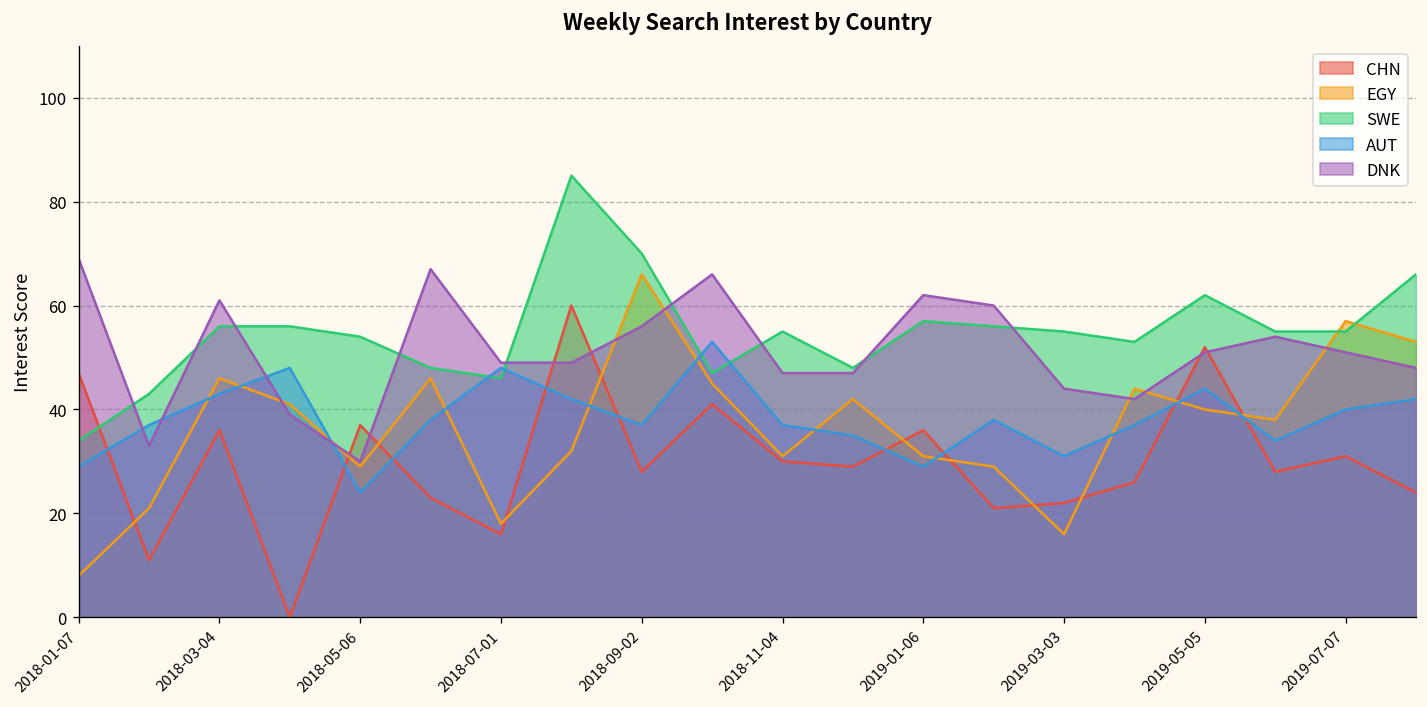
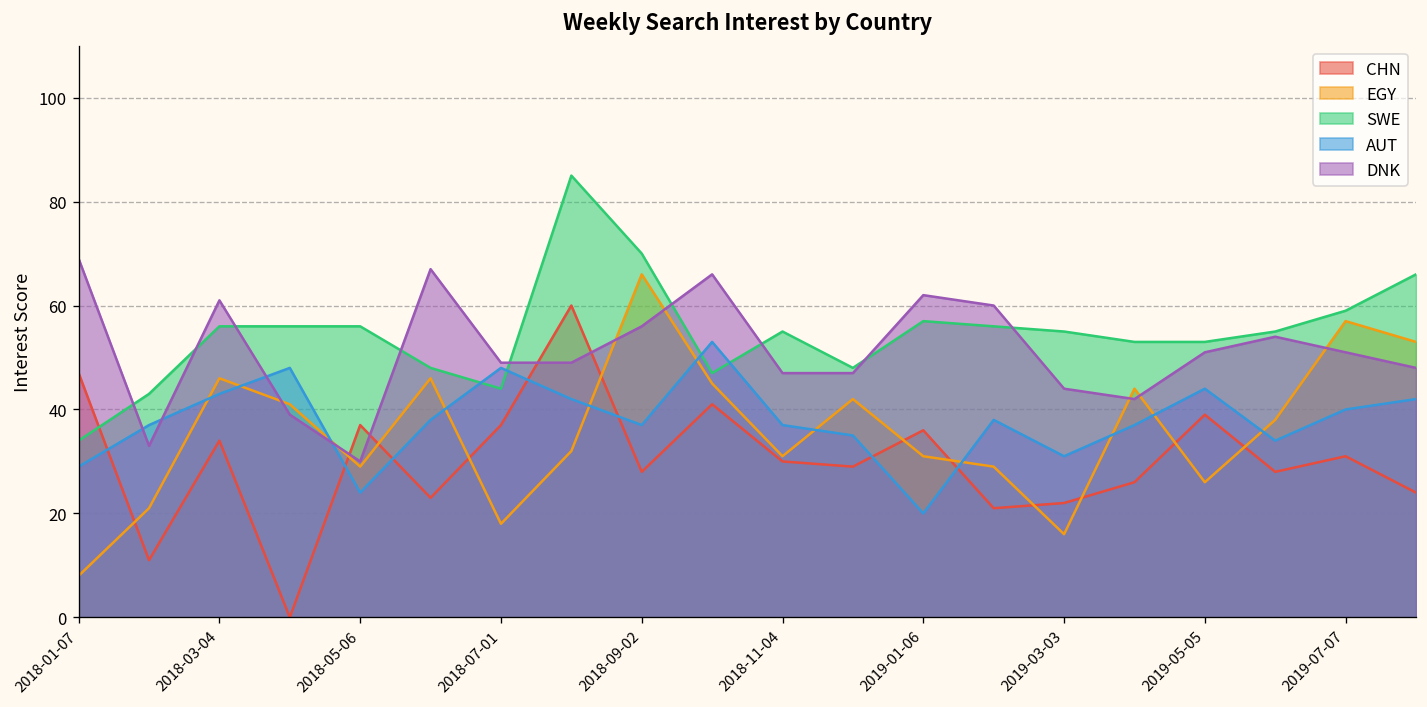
CHN, 2018-03-04: 36 -> 34
SWE, 2018-05-06: 54 -> 56
CHN, 2018-07-01: 16 -> 37
SWE, 2018-07-01: 46 -> 44
AUT, 2019-01-06: 29 -> 20
CHN, 2019-05-05: 52 -> 39
EGY, 2019-05-05: 40 -> 26
SWE, 2019-05-05: 62 -> 53
SWE, 2019-07-07: 55 -> 59
